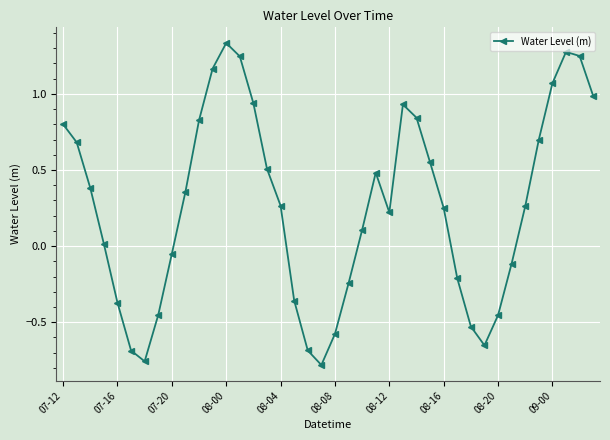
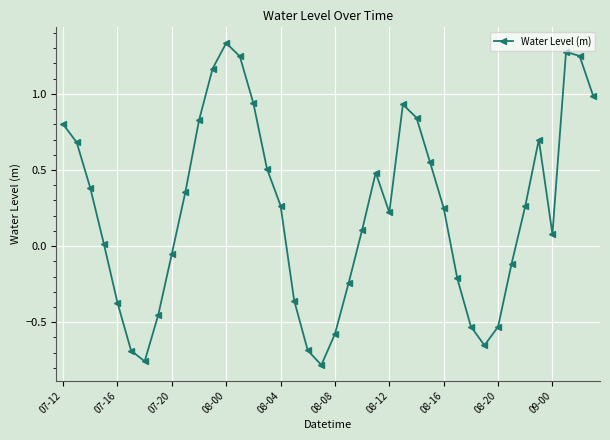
08-20: -0.45 -> -0.53
09-00: 1.07 -> 0.08
